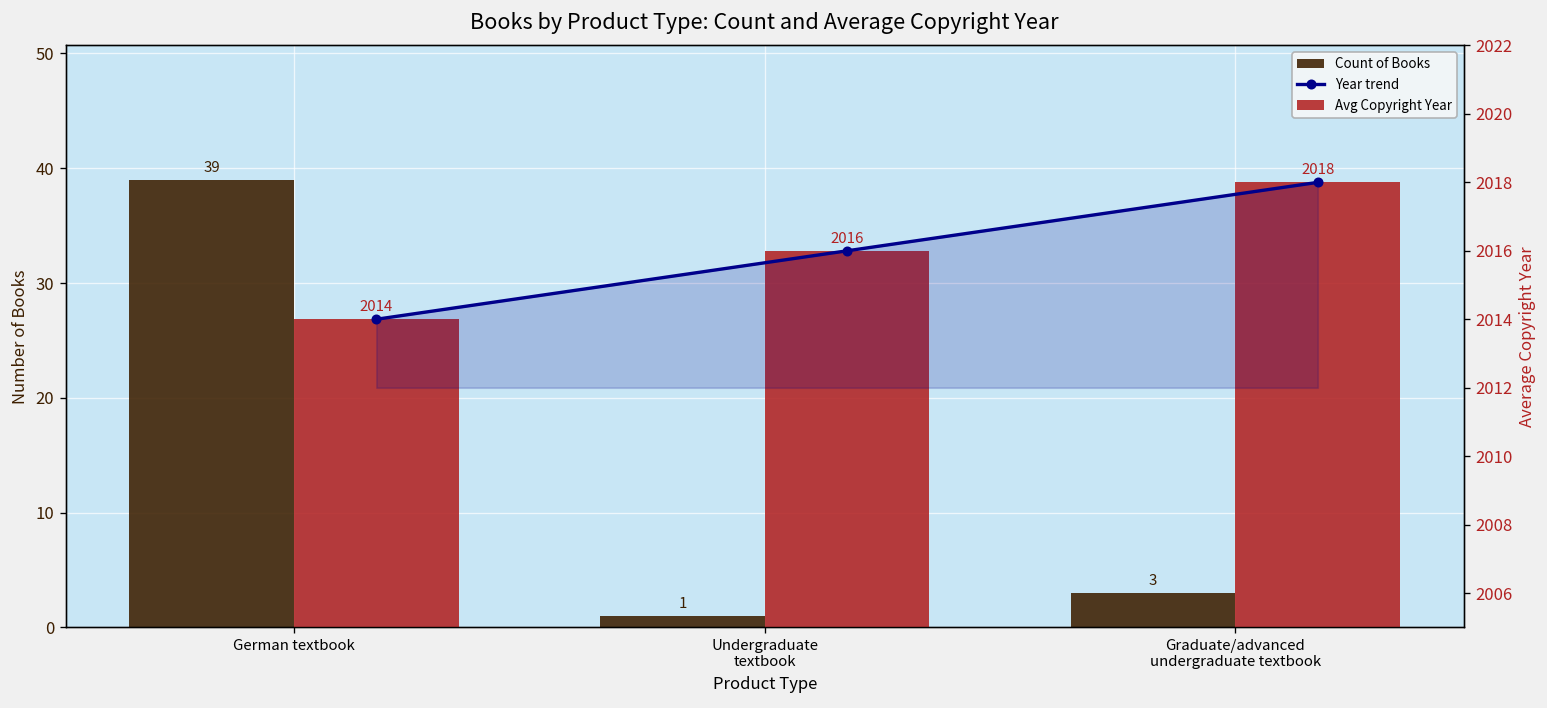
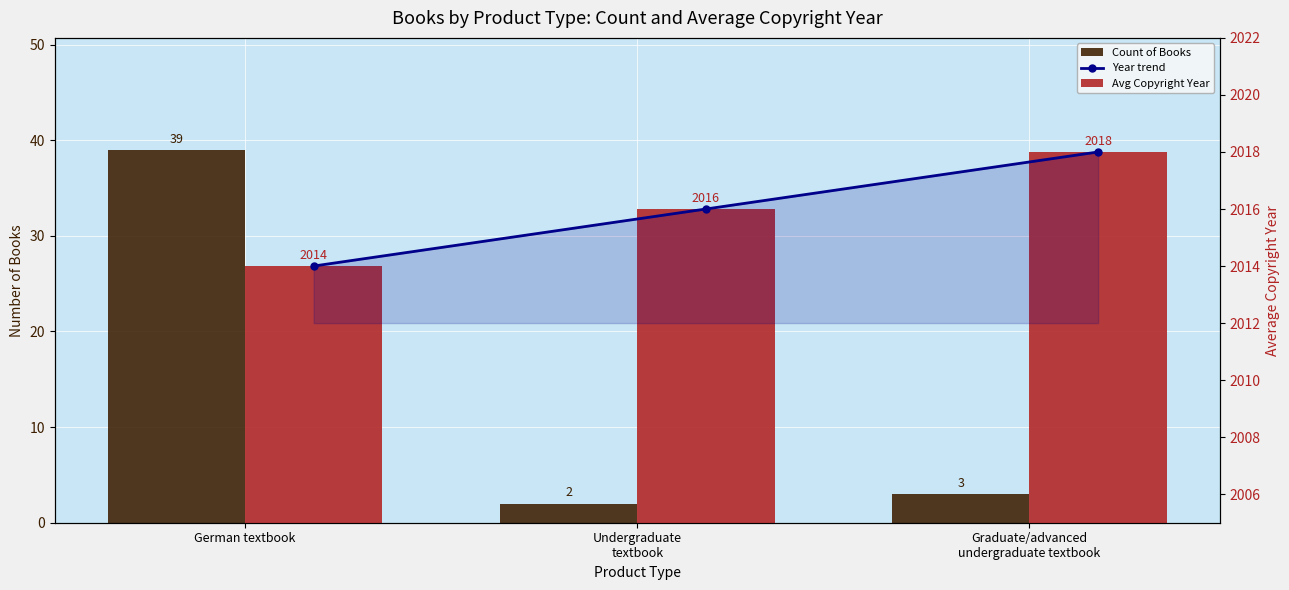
Count of Books, Undergraduate textbook: 1 -> 2
